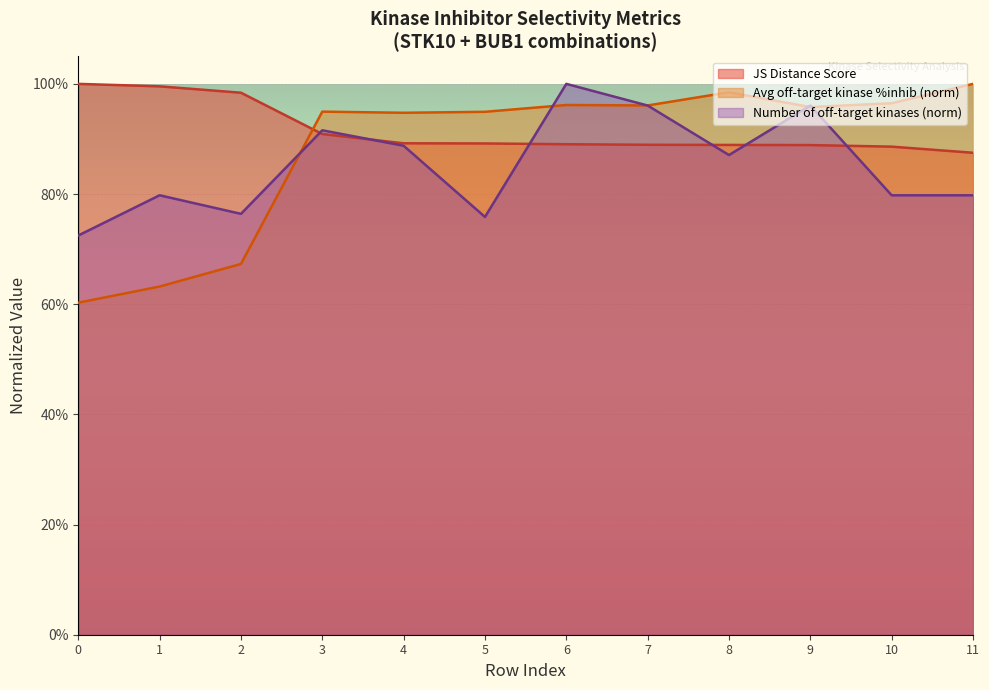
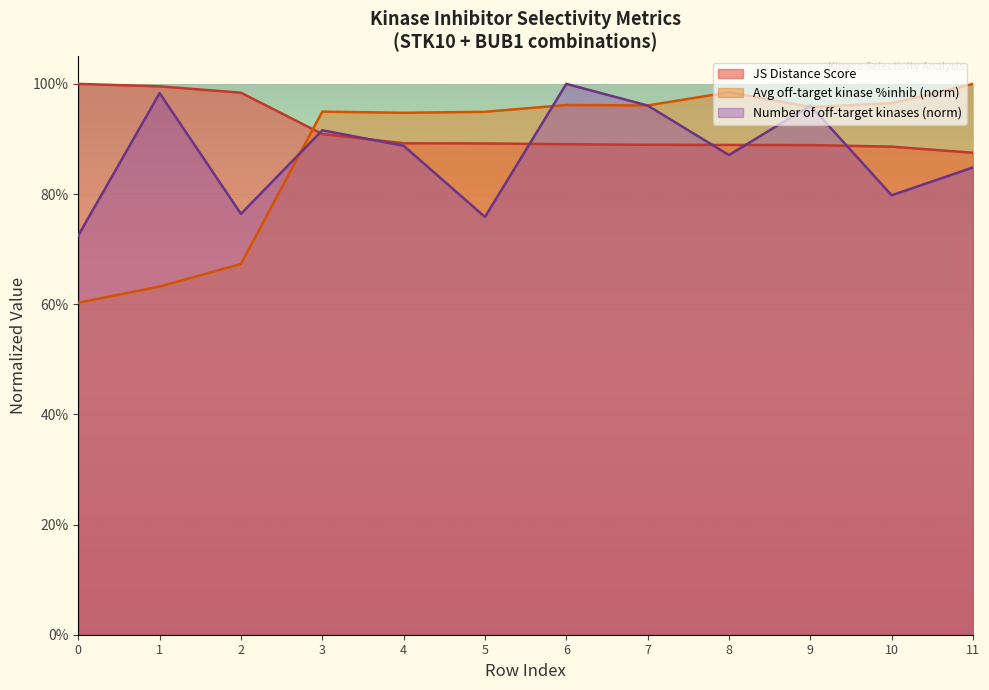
Number of off-target kinases (norm), 1: 80% -> 98%
Number of off-target kinases (norm), 11: 80% -> 85%
